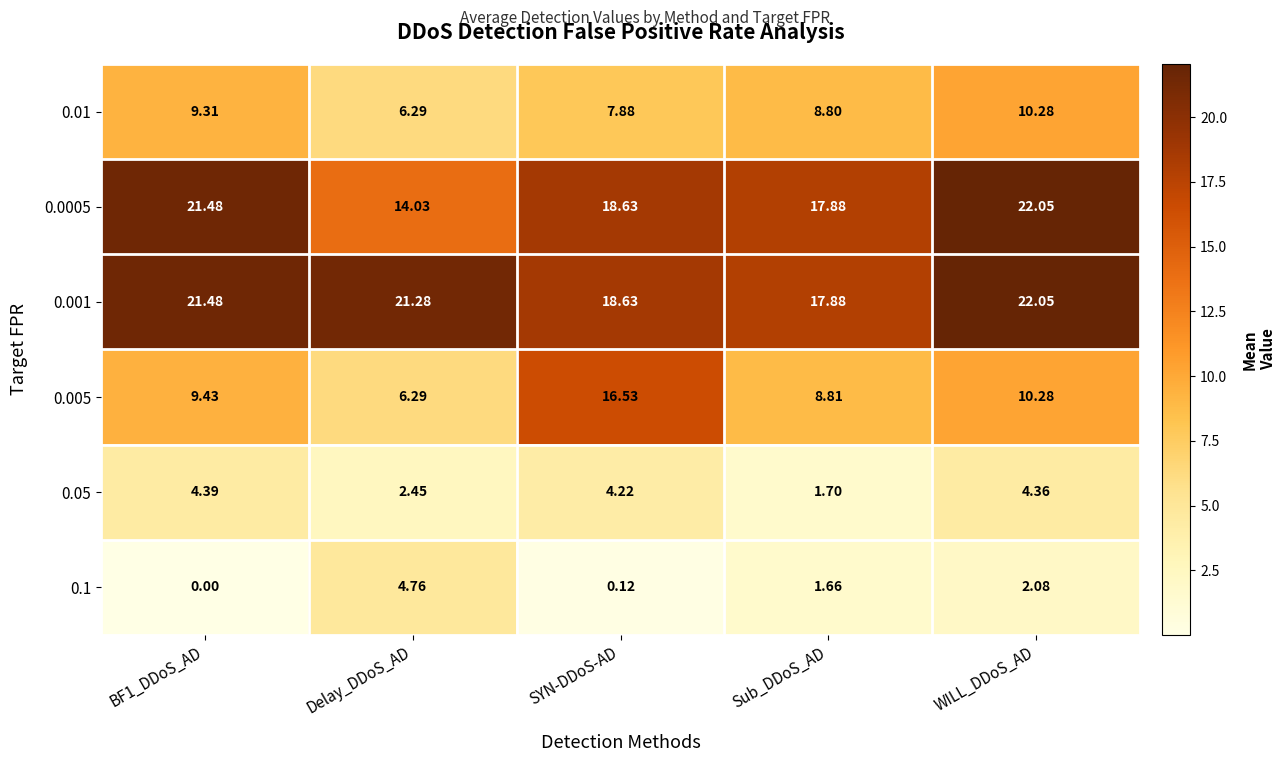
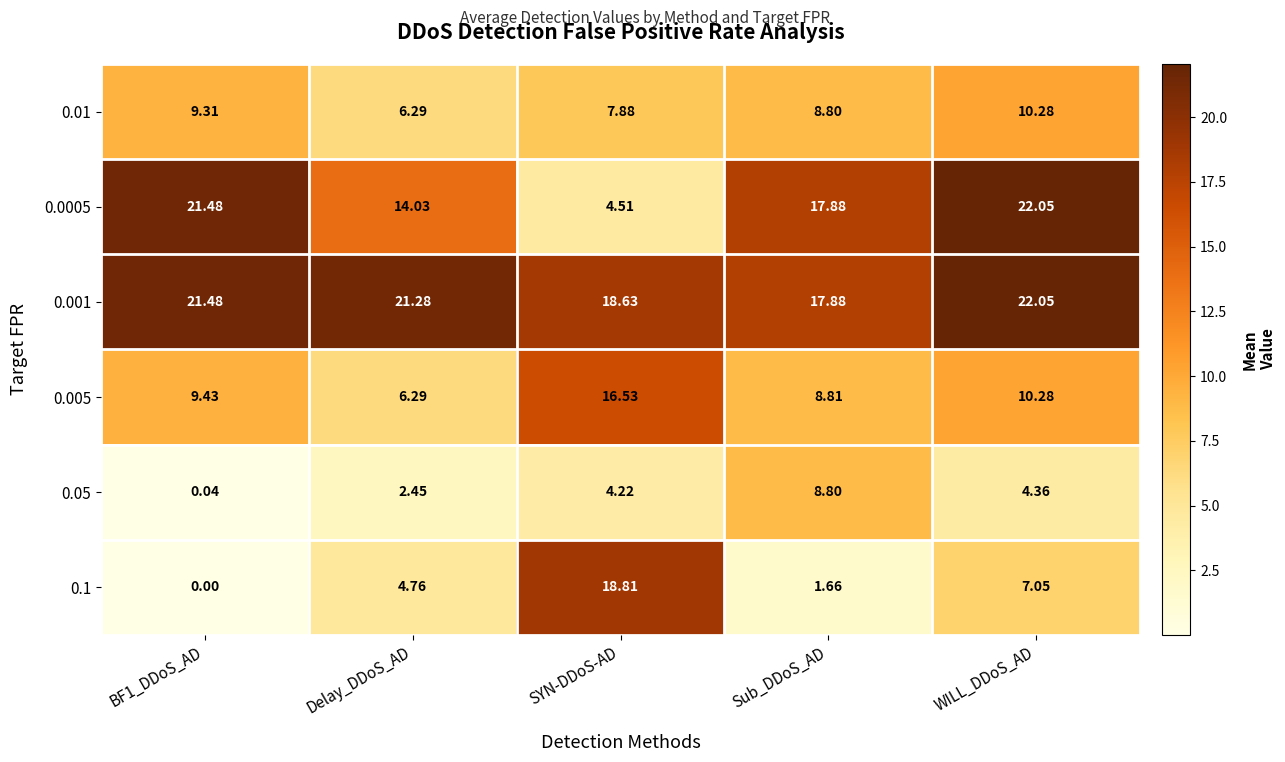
0.0005, SYN-DDoS-AD: 18.63 -> 4.51
0.05, BF1_DDoS_AD: 4.39 -> 0.04
0.05, Sub_DDoS_AD: 1.70 -> 8.80
0.1, SYN-DDoS-AD: 0.12 -> 18.81
0.1, WILL_DDoS_AD: 2.08 -> 7.05
